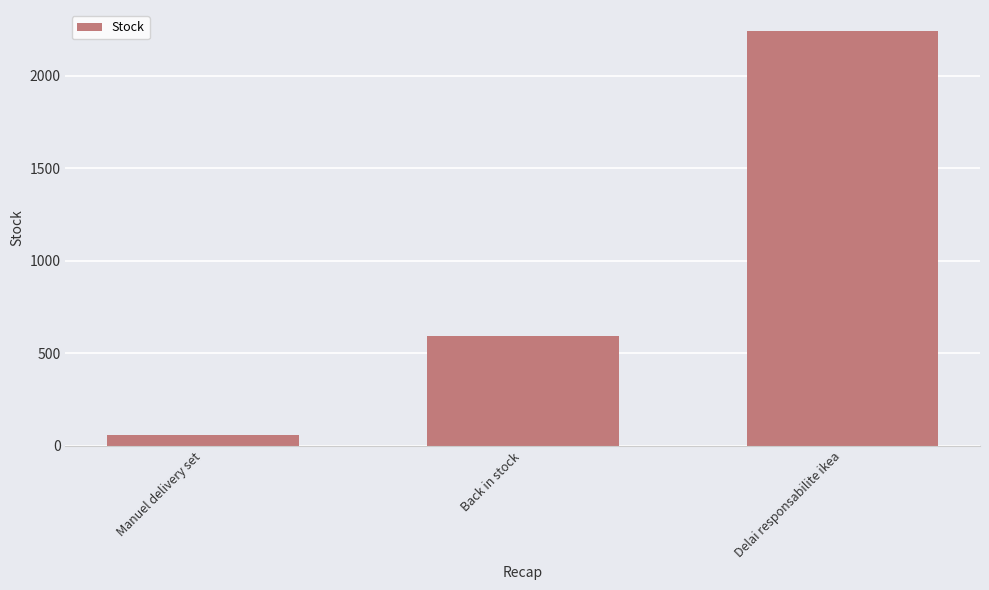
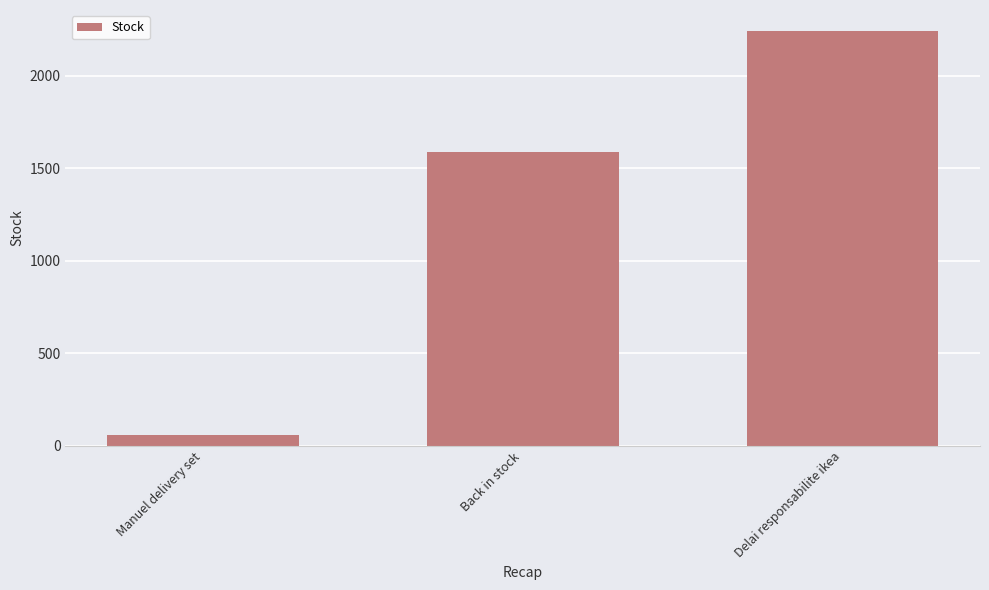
Back in stock: 590 -> 1590
